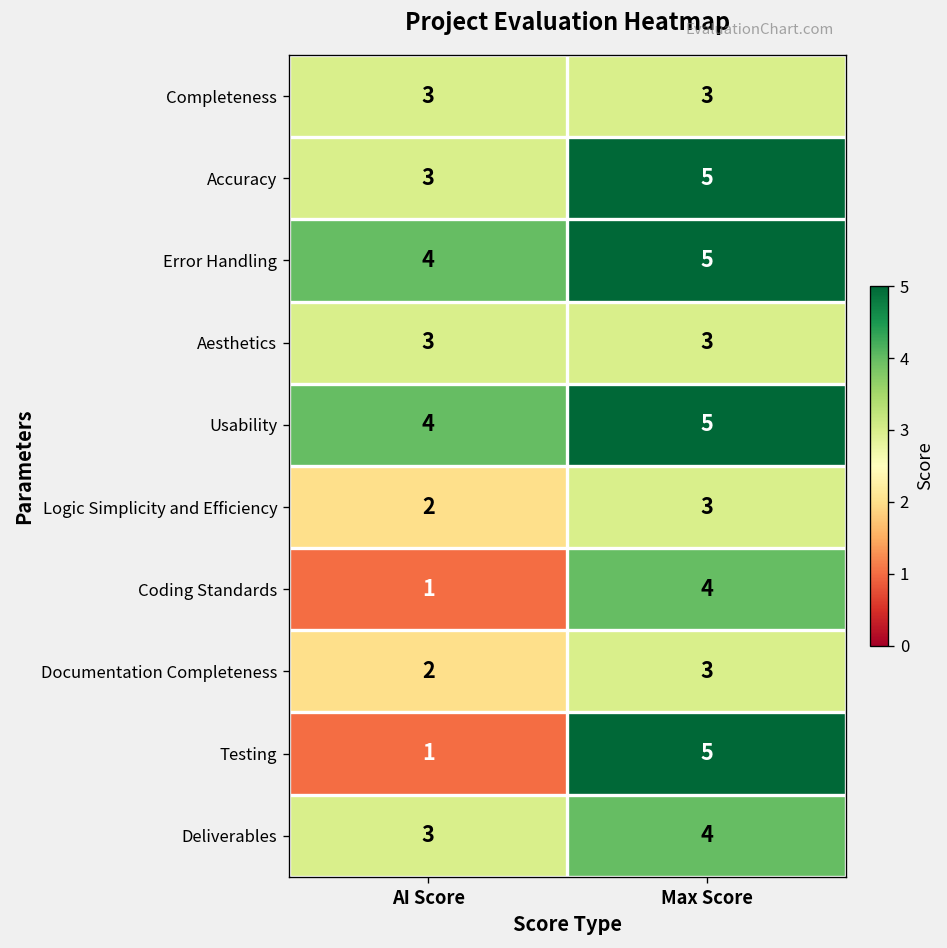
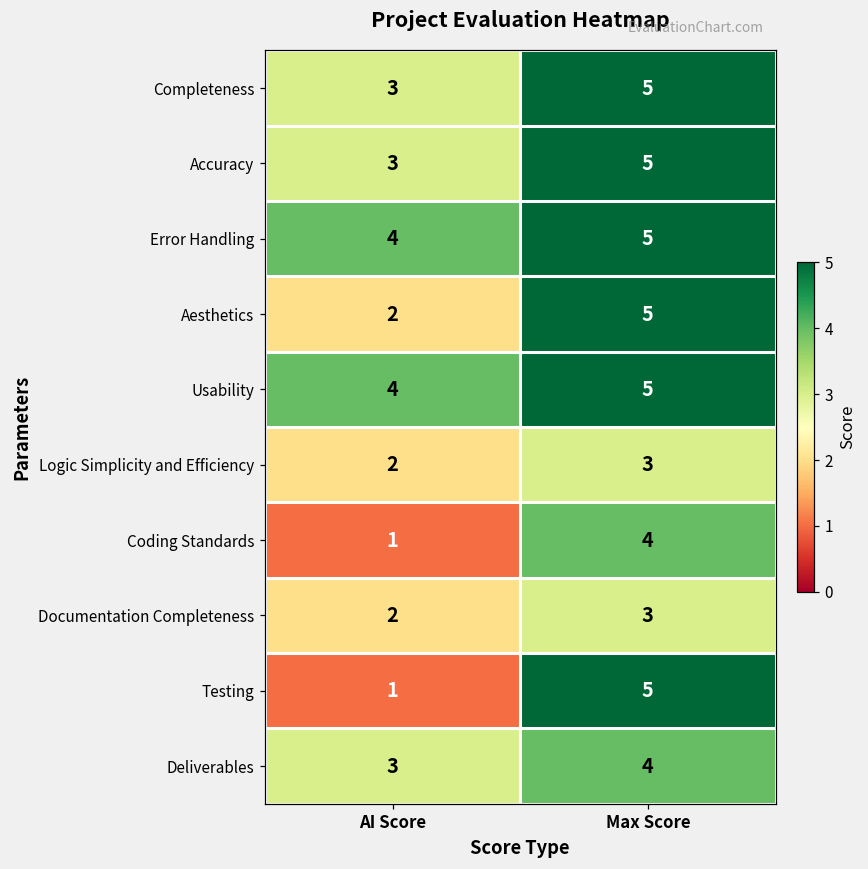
Completeness, Max Score: 3 -> 5
Aesthetics, AI Score: 3 -> 2
Aesthetics, Max Score: 3 -> 5
